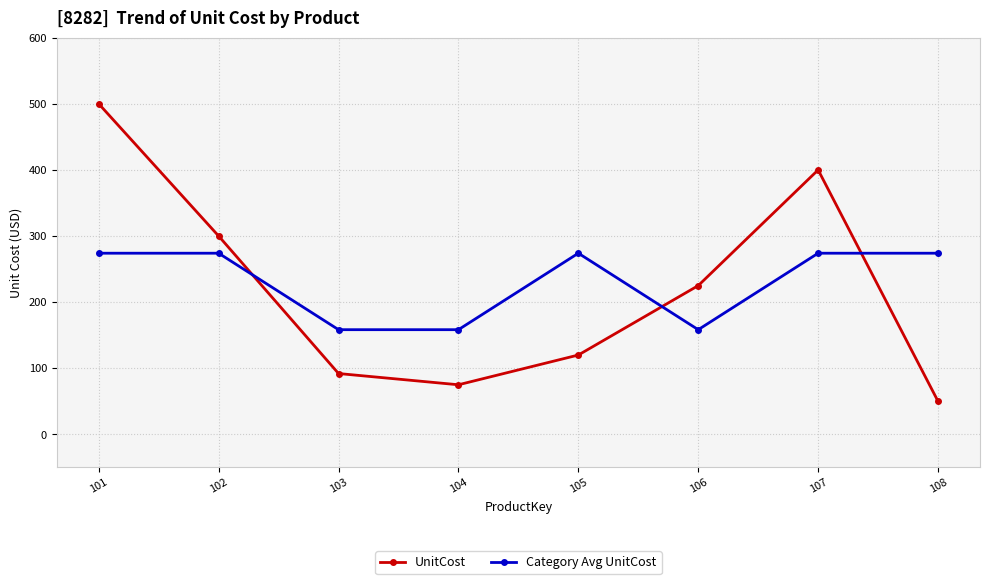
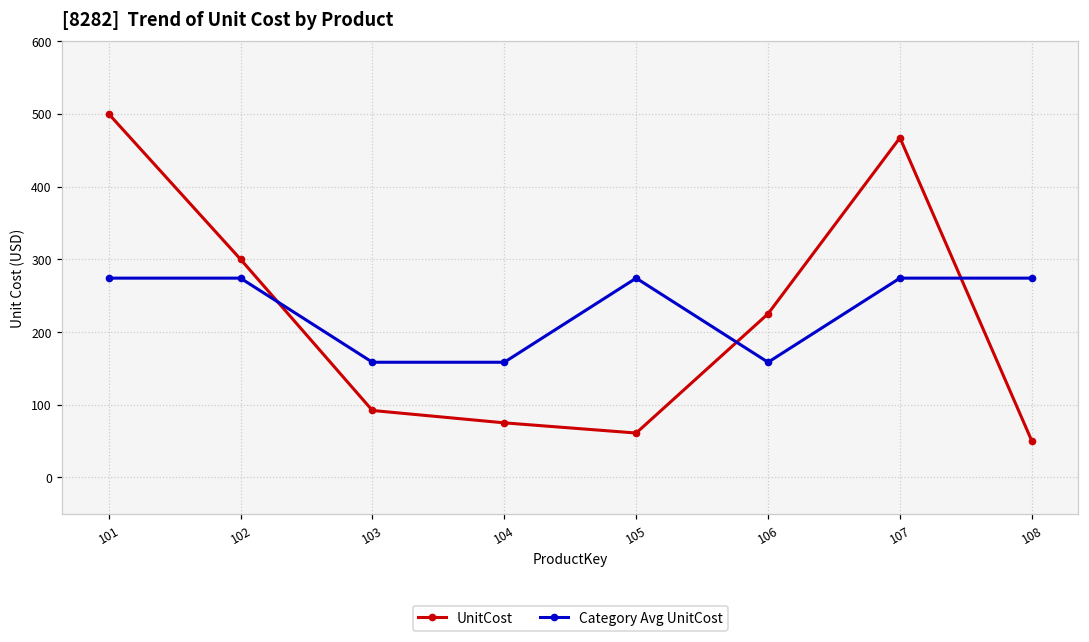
UnitCost, 105: 120 -> 60
UnitCost, 107: 400 -> 470
